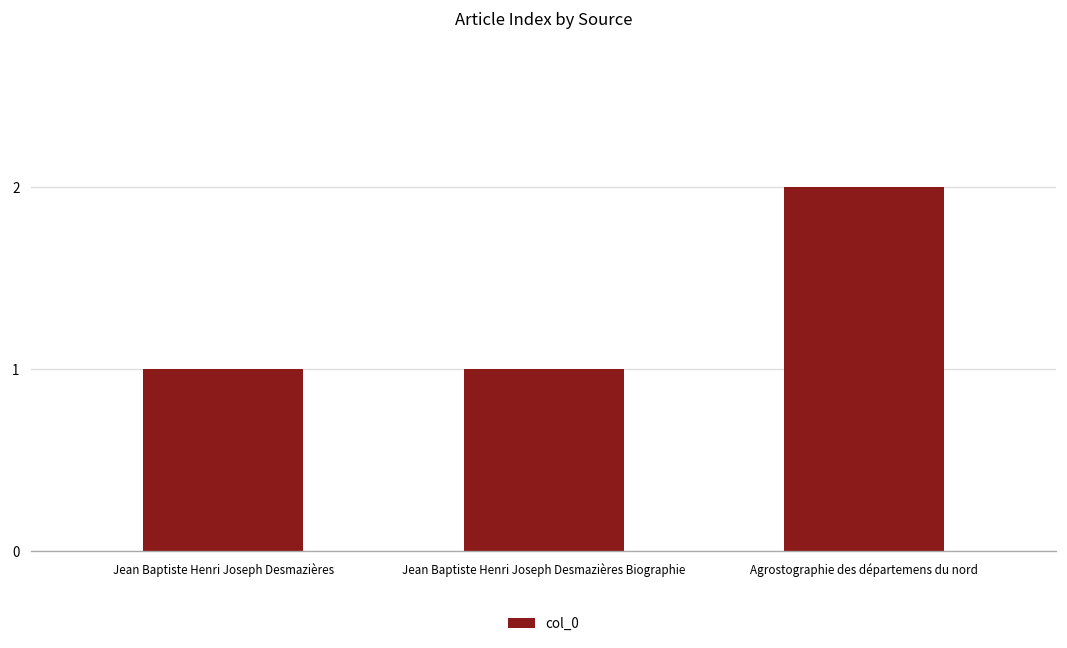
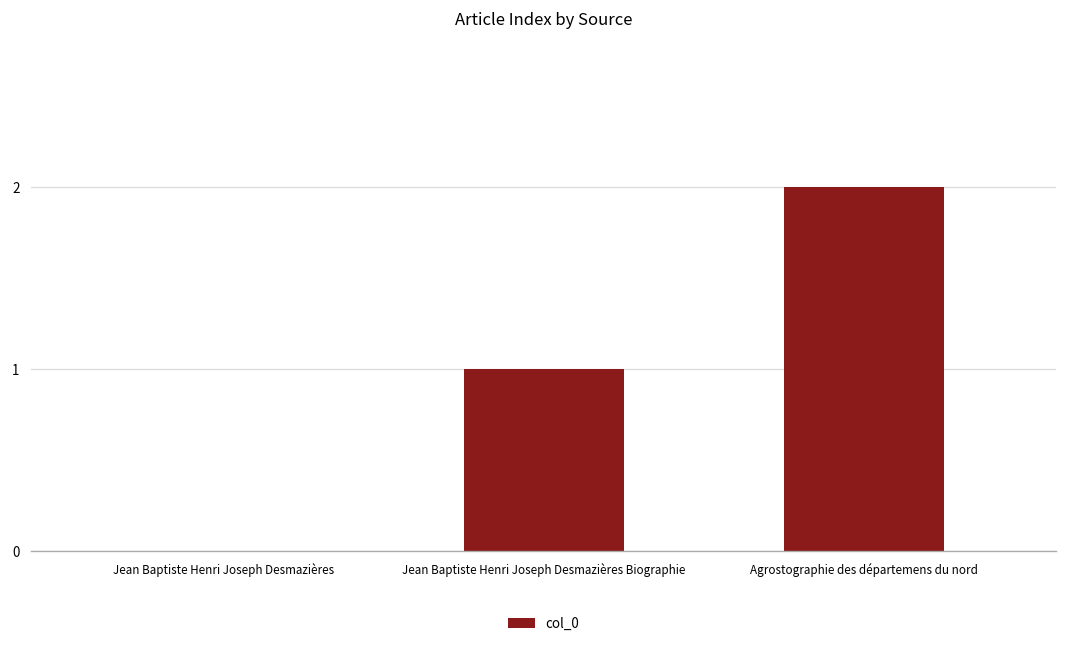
Jean Baptiste Henri Joseph Desmazières: 1 -> 0
